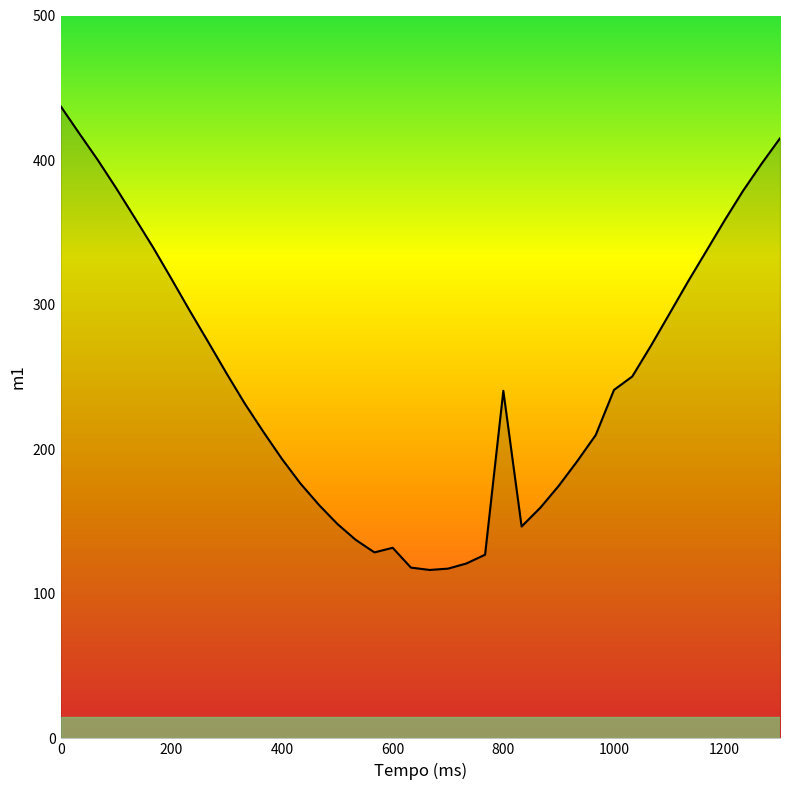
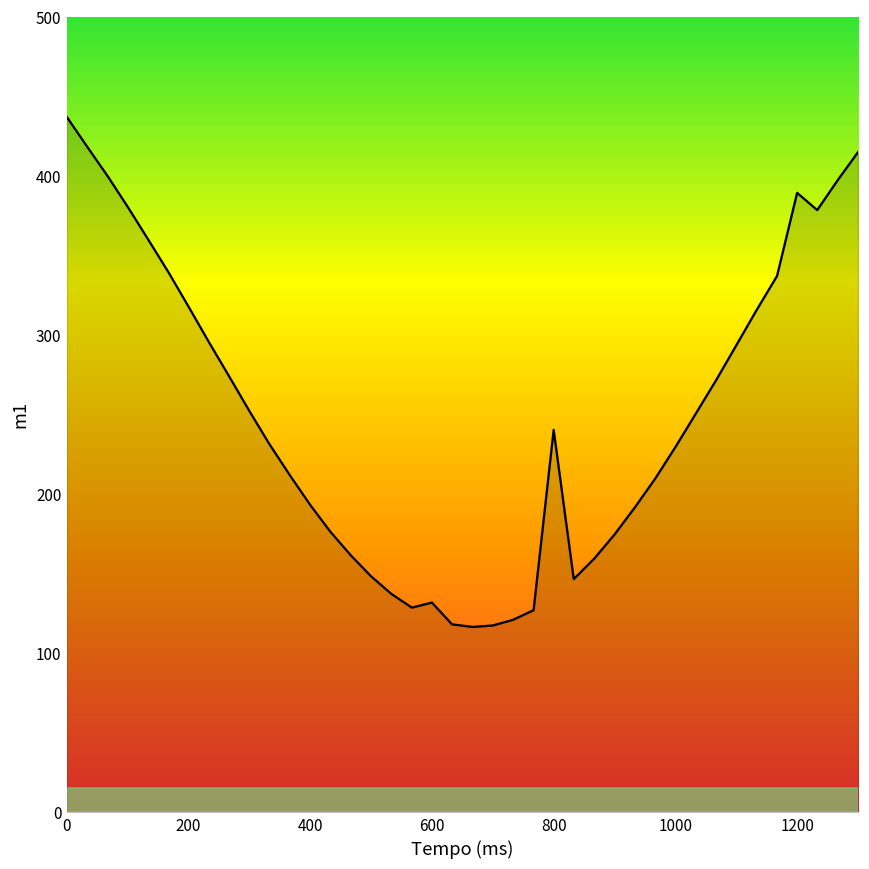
1000: 241 -> 230
1200: 358 -> 389
